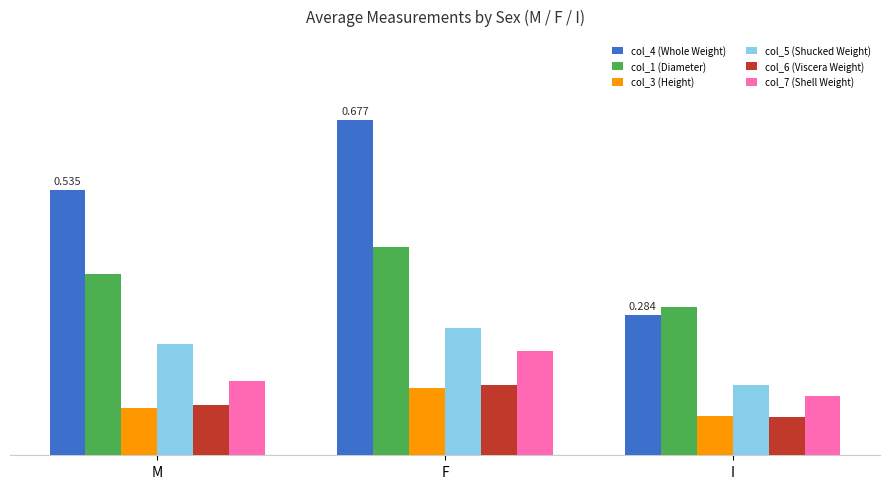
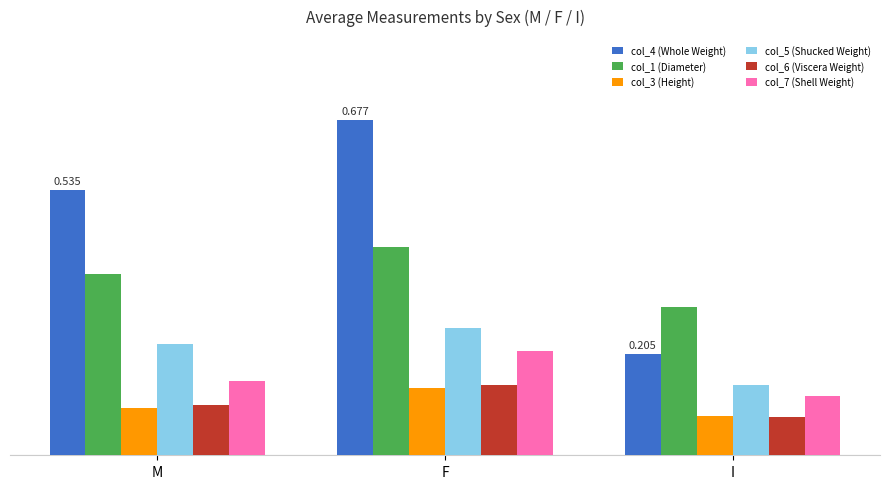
col_4 (Whole Weight), I: 0.284 -> 0.205
